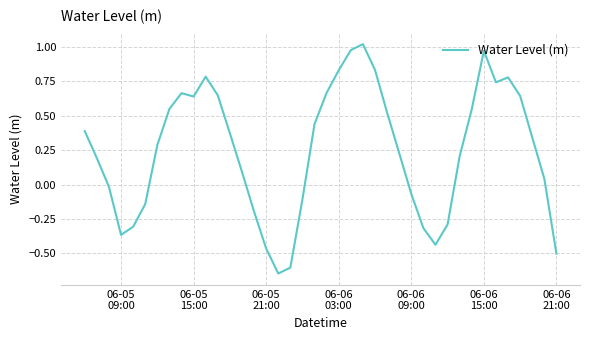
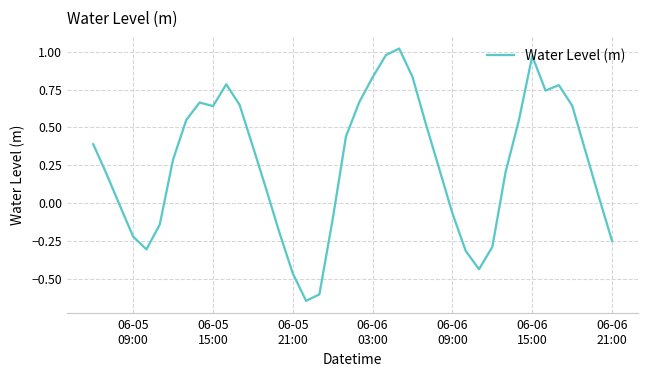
06-05 09:00: -0.37 -> -0.22
06-06 21:00: -0.50 -> -0.25
